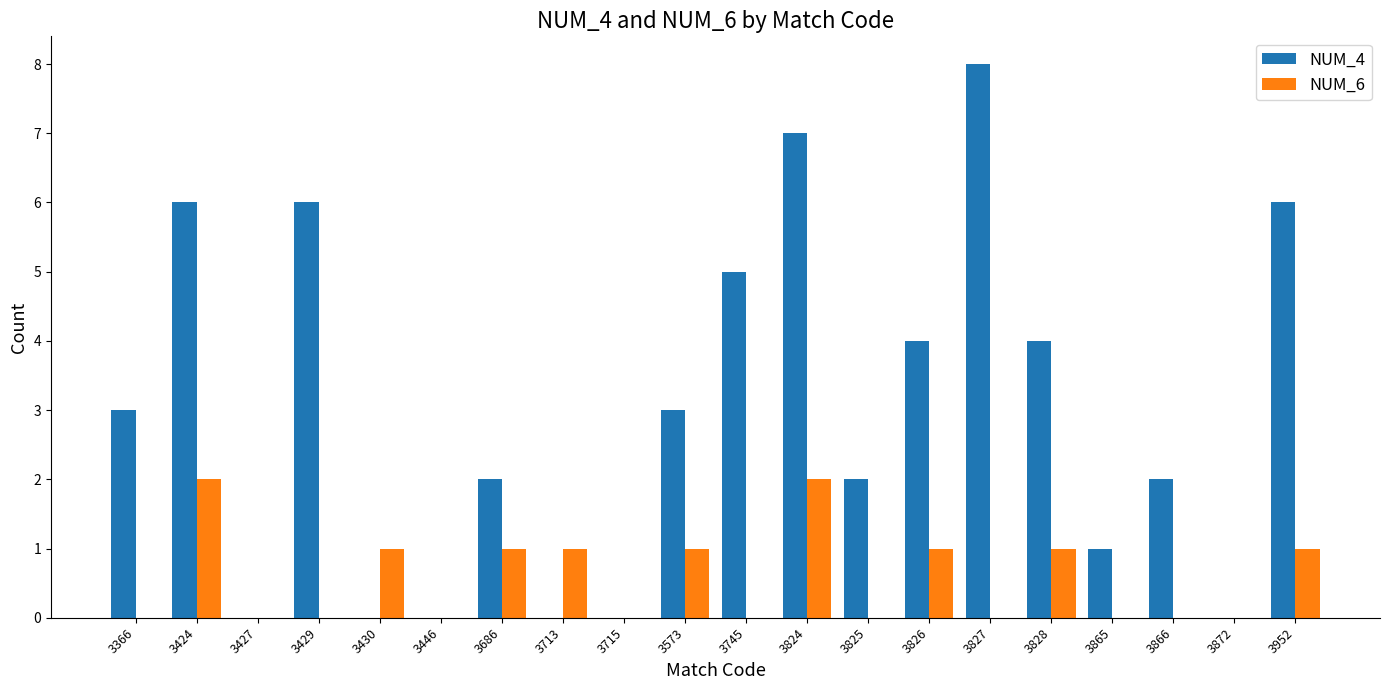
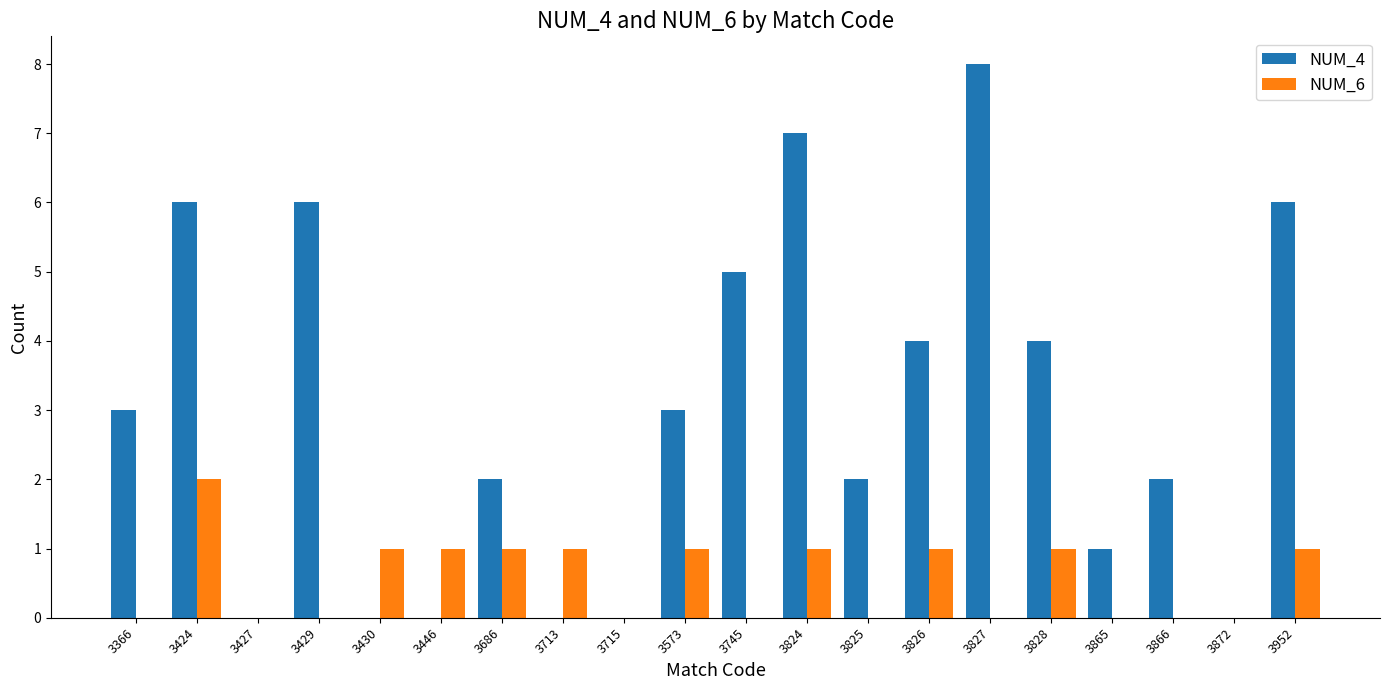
NUM_6, 3446: 0 -> 1
NUM_6, 3824: 2 -> 1
